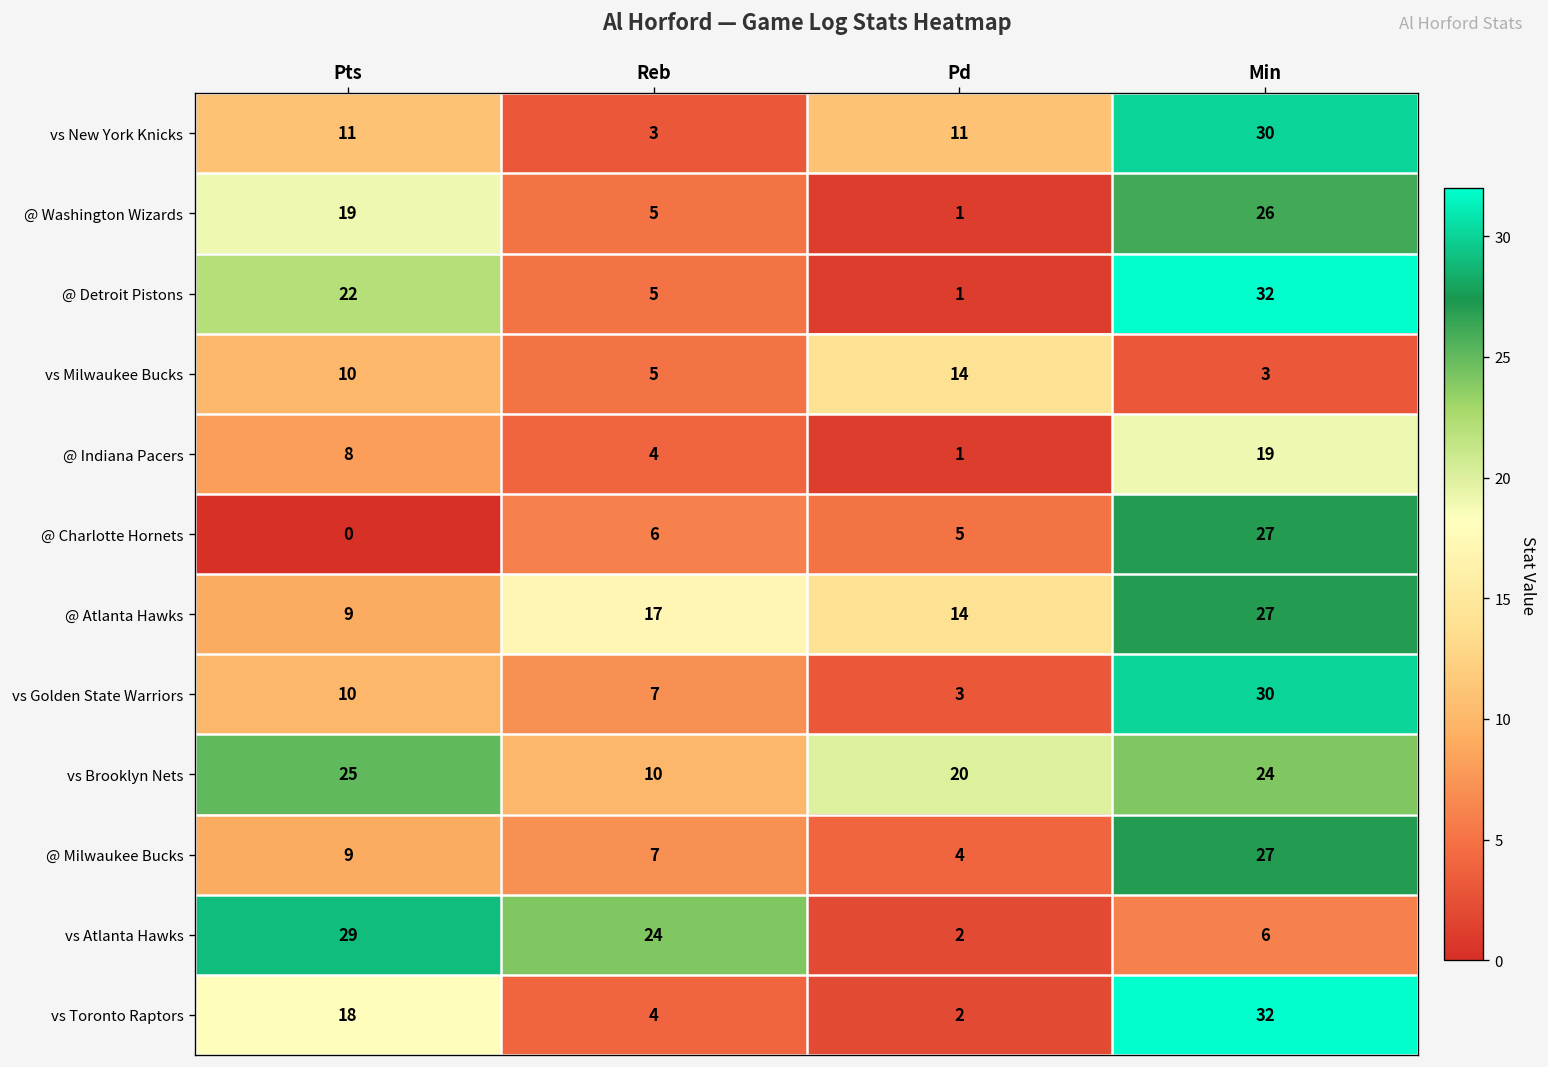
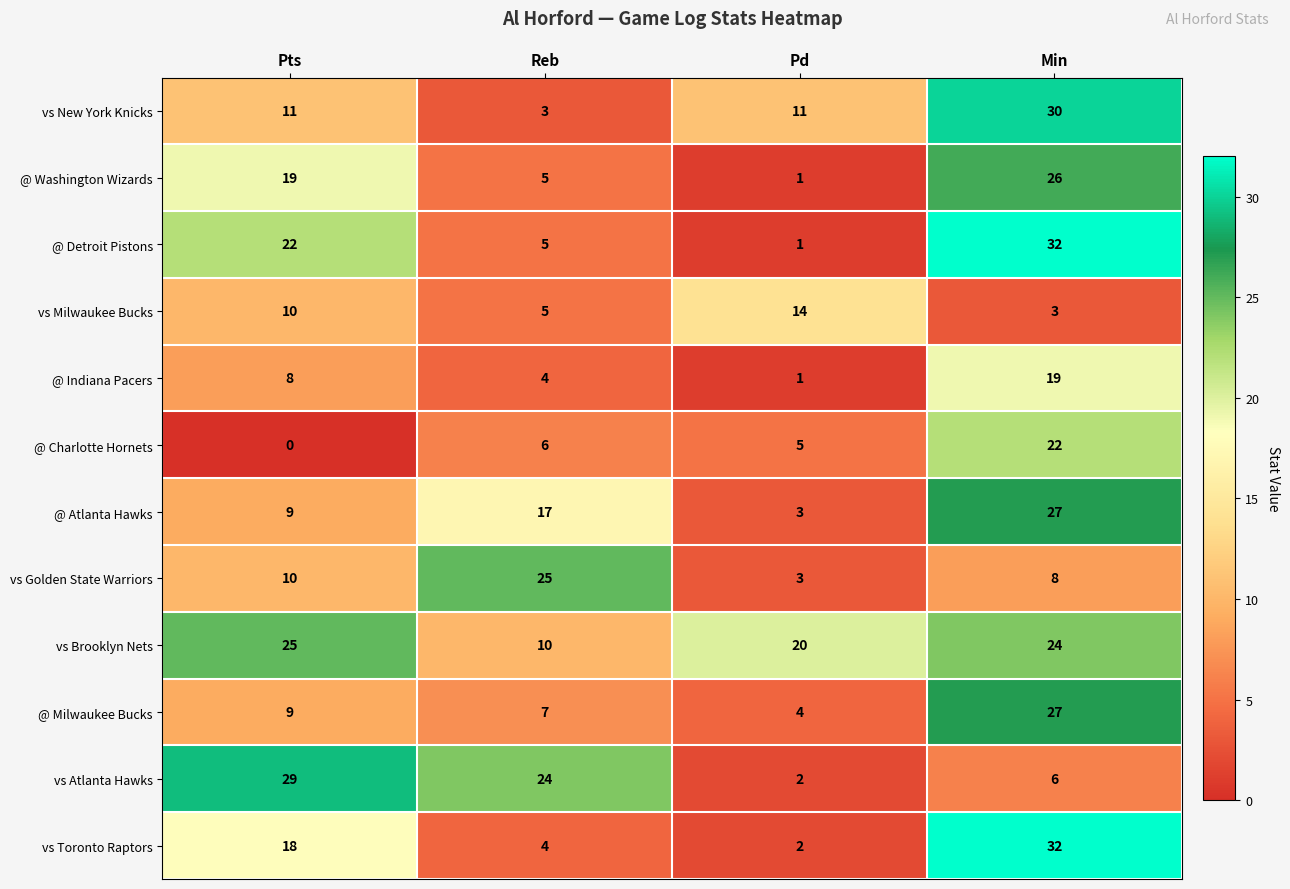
@ Charlotte Hornets, Min: 27 -> 22
@ Atlanta Hawks, Pd: 14 -> 3
vs Golden State Warriors, Reb: 7 -> 25
vs Golden State Warriors, Min: 30 -> 8
